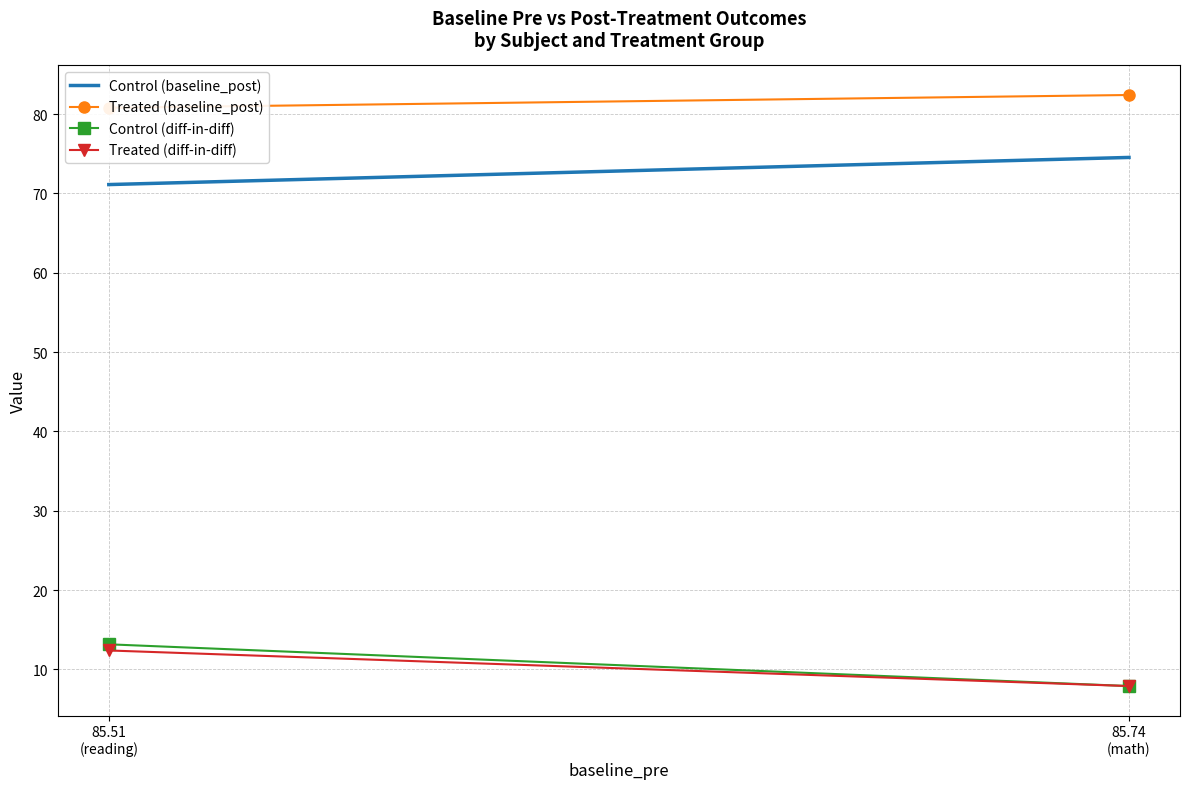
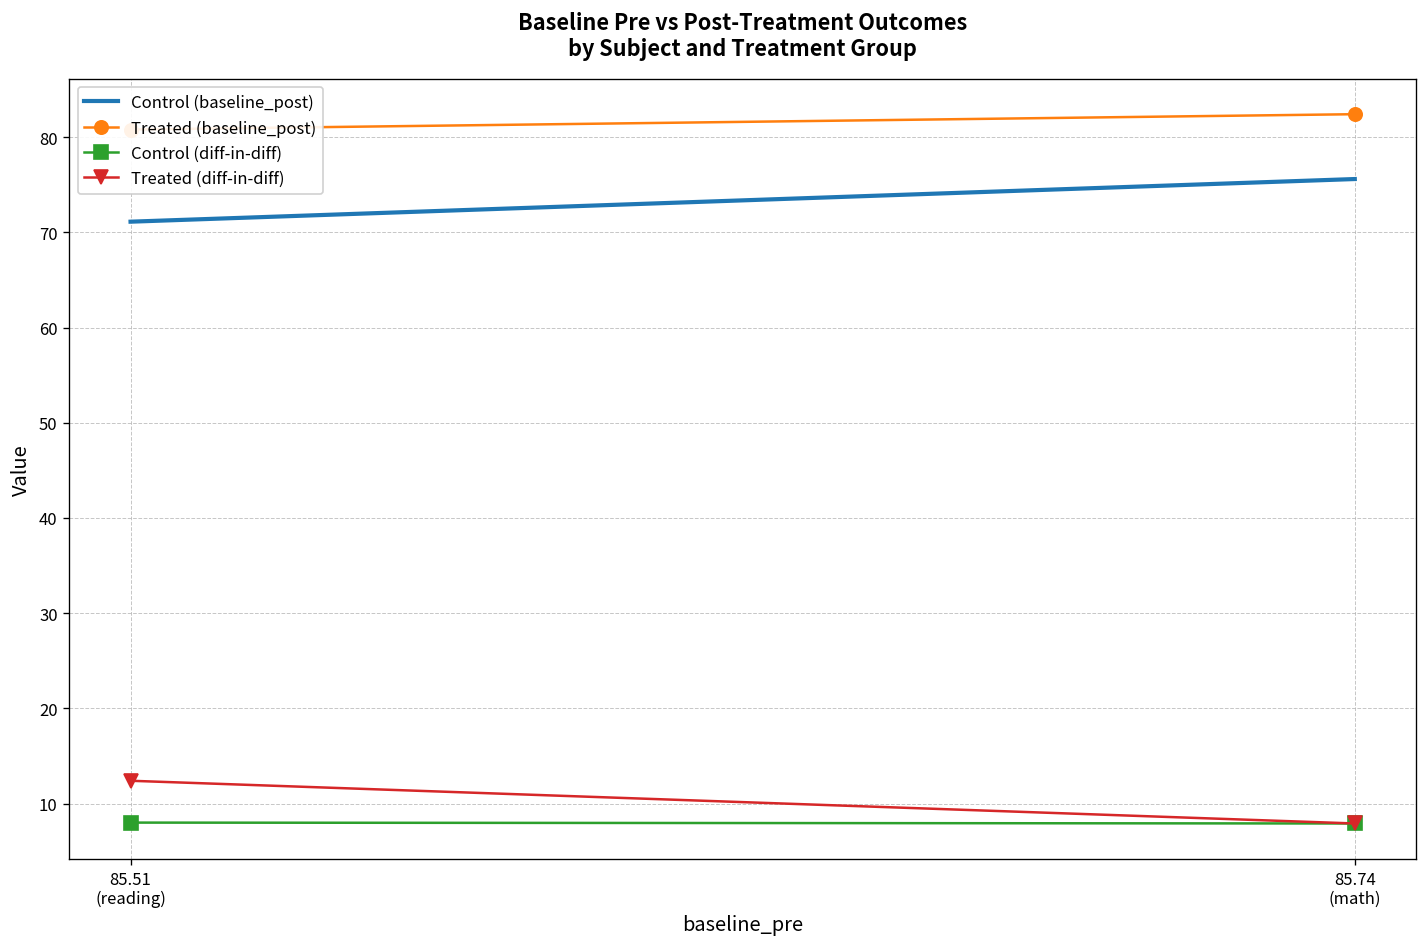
Control (diff-in-diff), 85.51 (reading): 13 -> 8
Control (baseline_post), 85.74 (math): 75 -> 76
